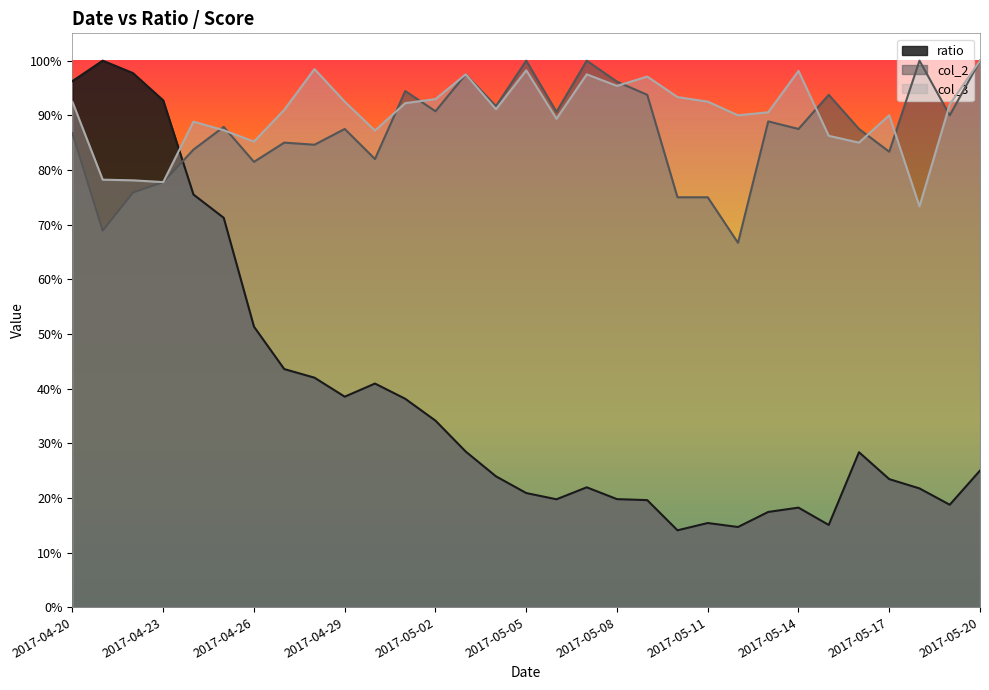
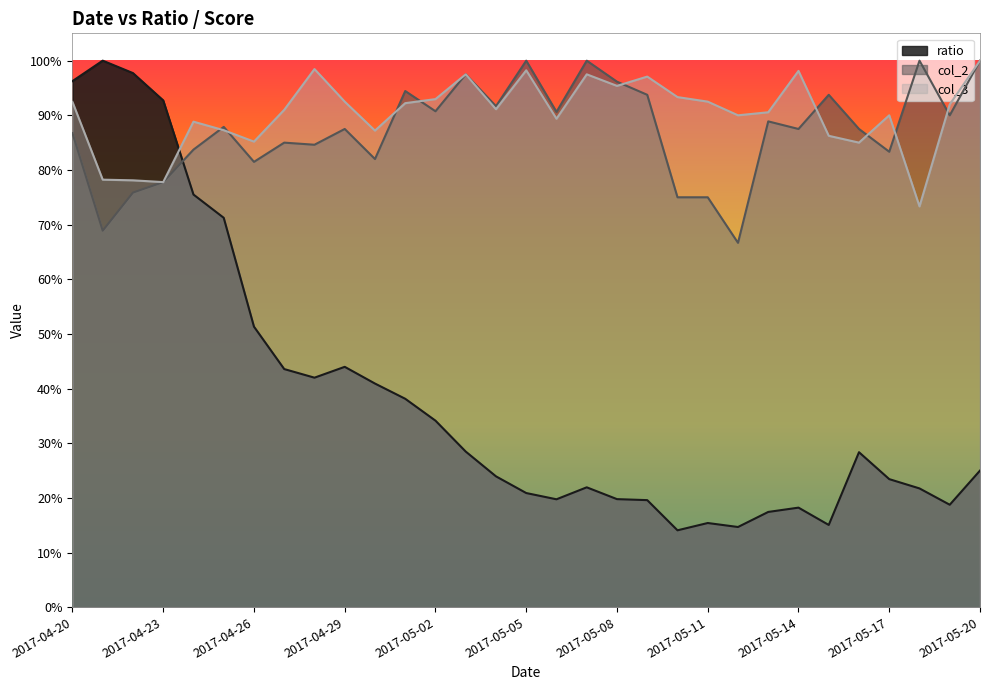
ratio, 2017-04-29: 39% -> 44%
